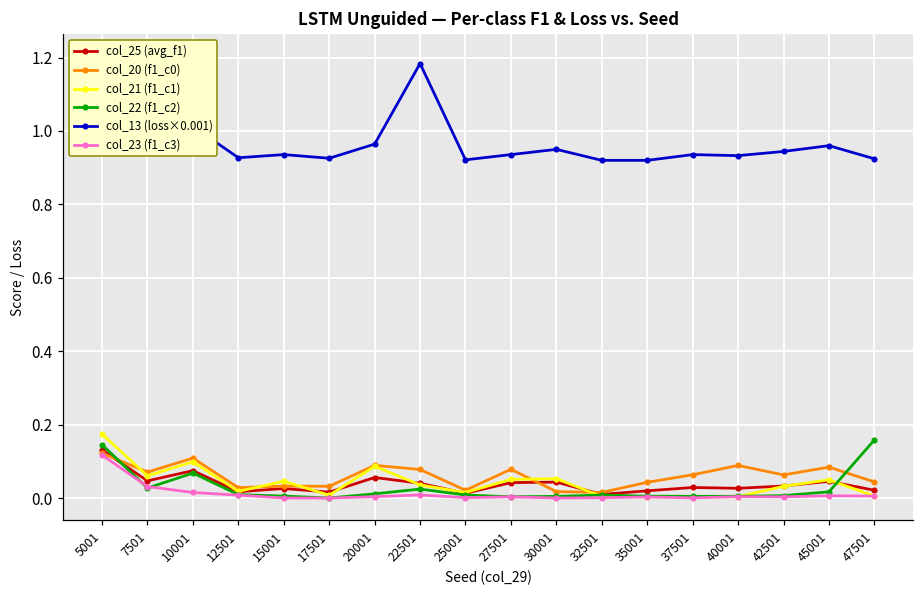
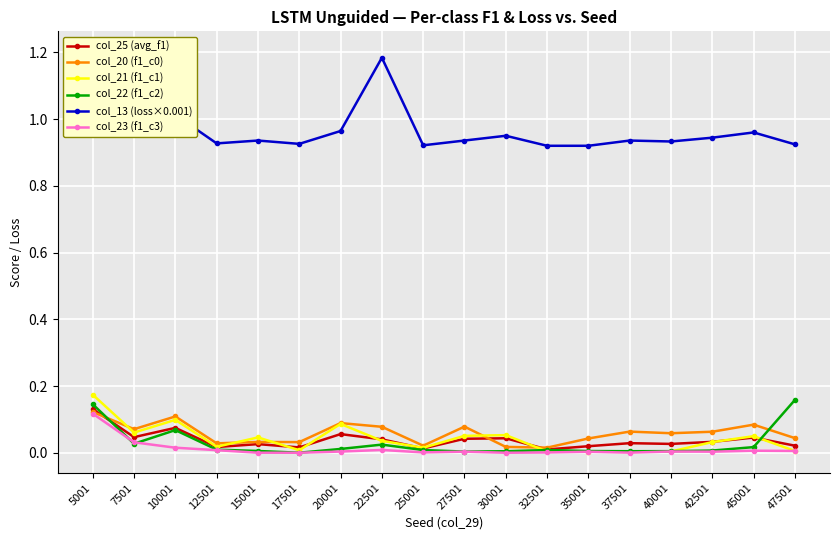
col_20 (f1_c0), 40001: 0.09 -> 0.06
